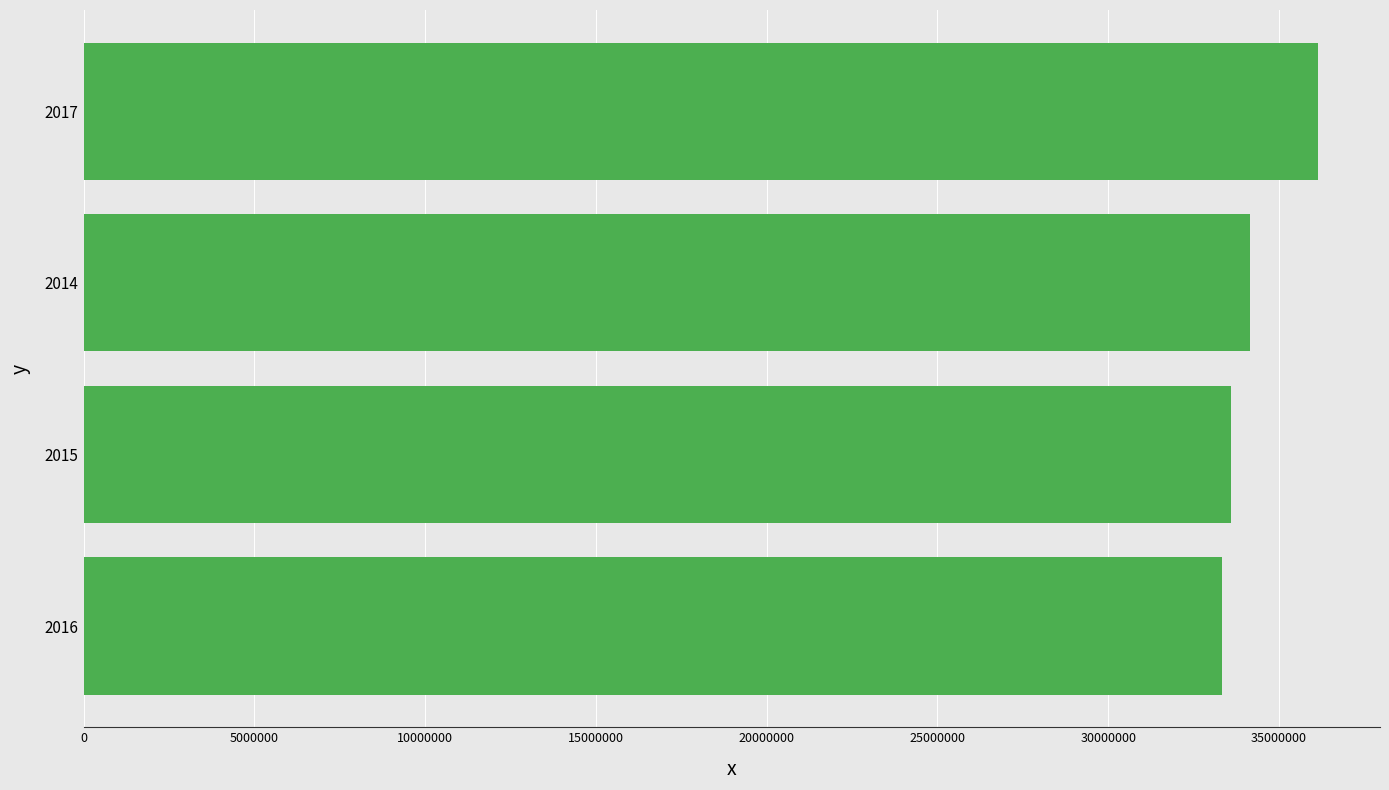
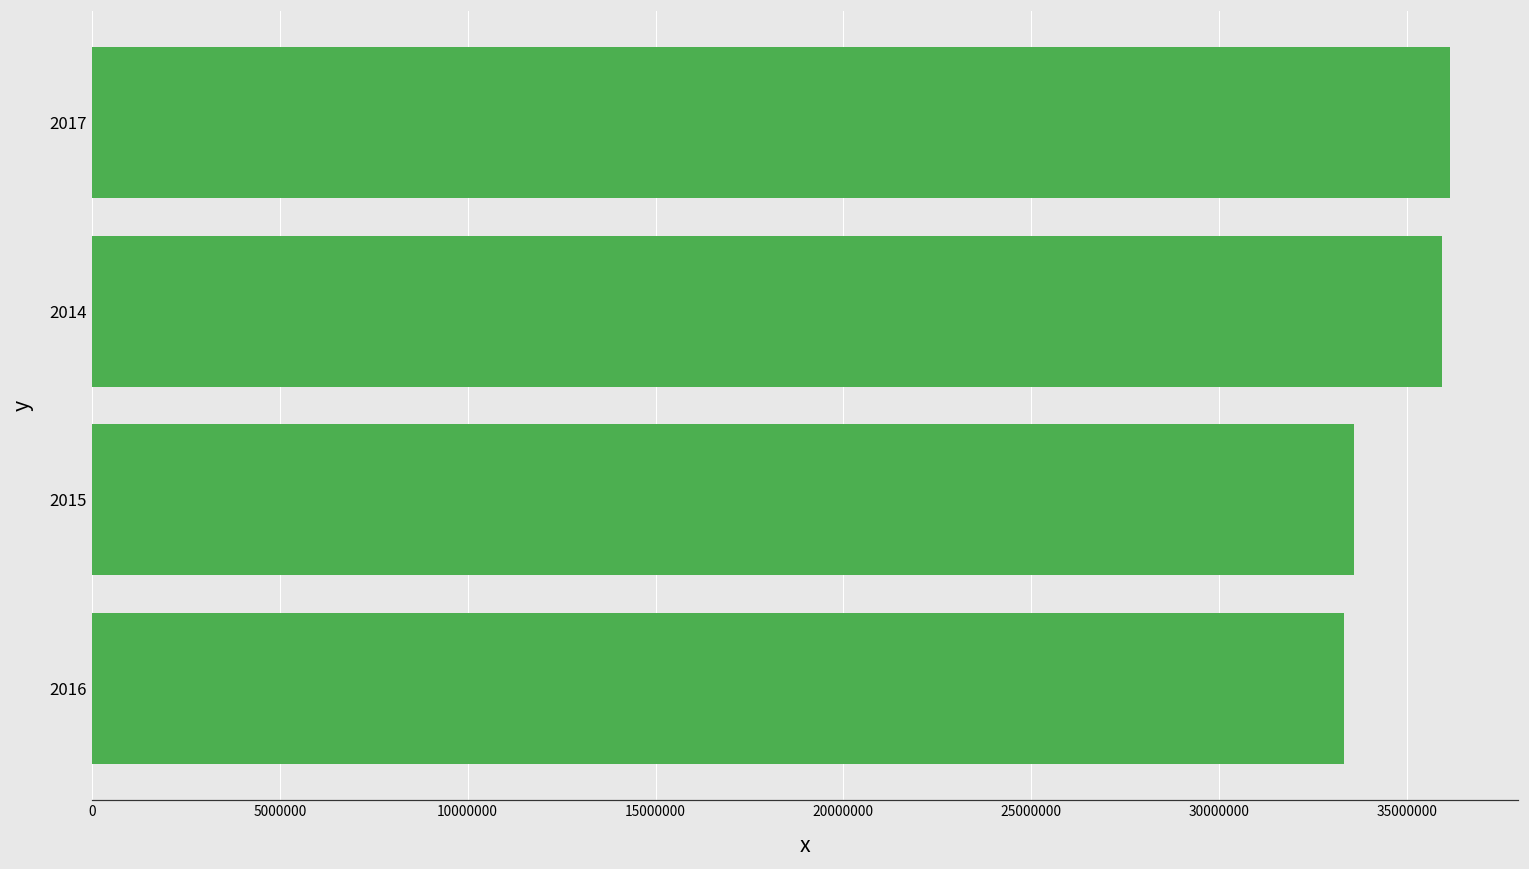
2014: 34100000 -> 35900000
